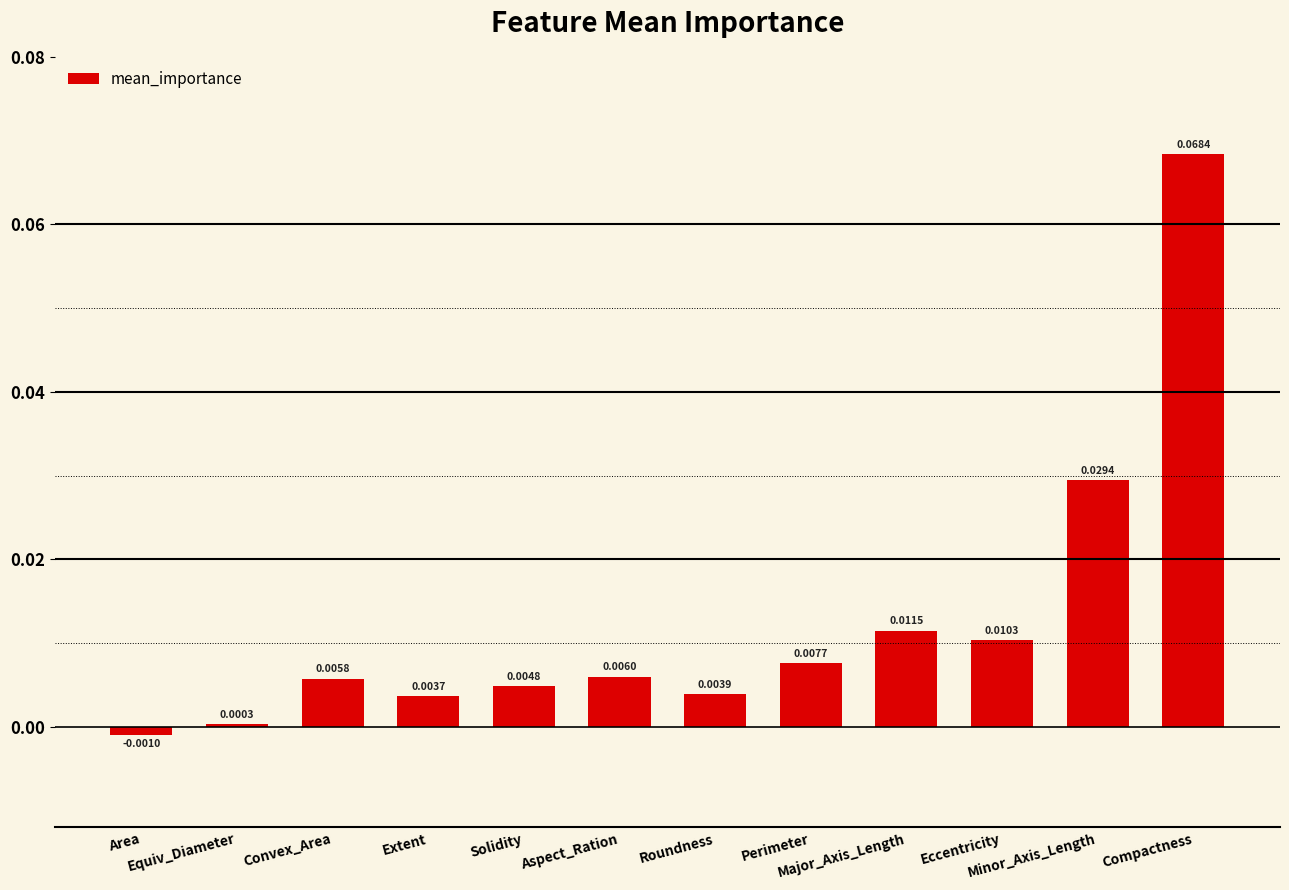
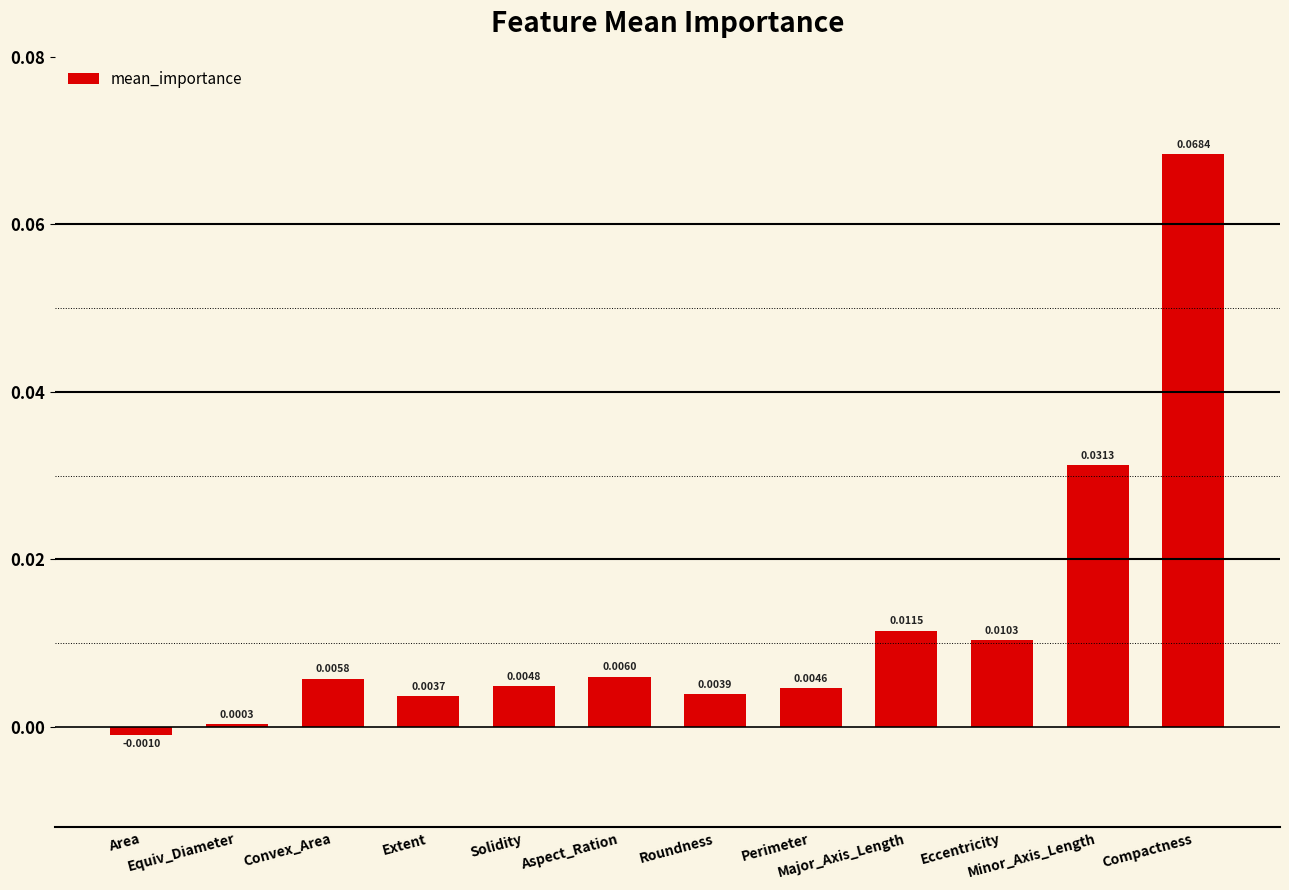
Perimeter: 0.0077 -> 0.0046
Minor_Axis_Length: 0.0294 -> 0.0313
